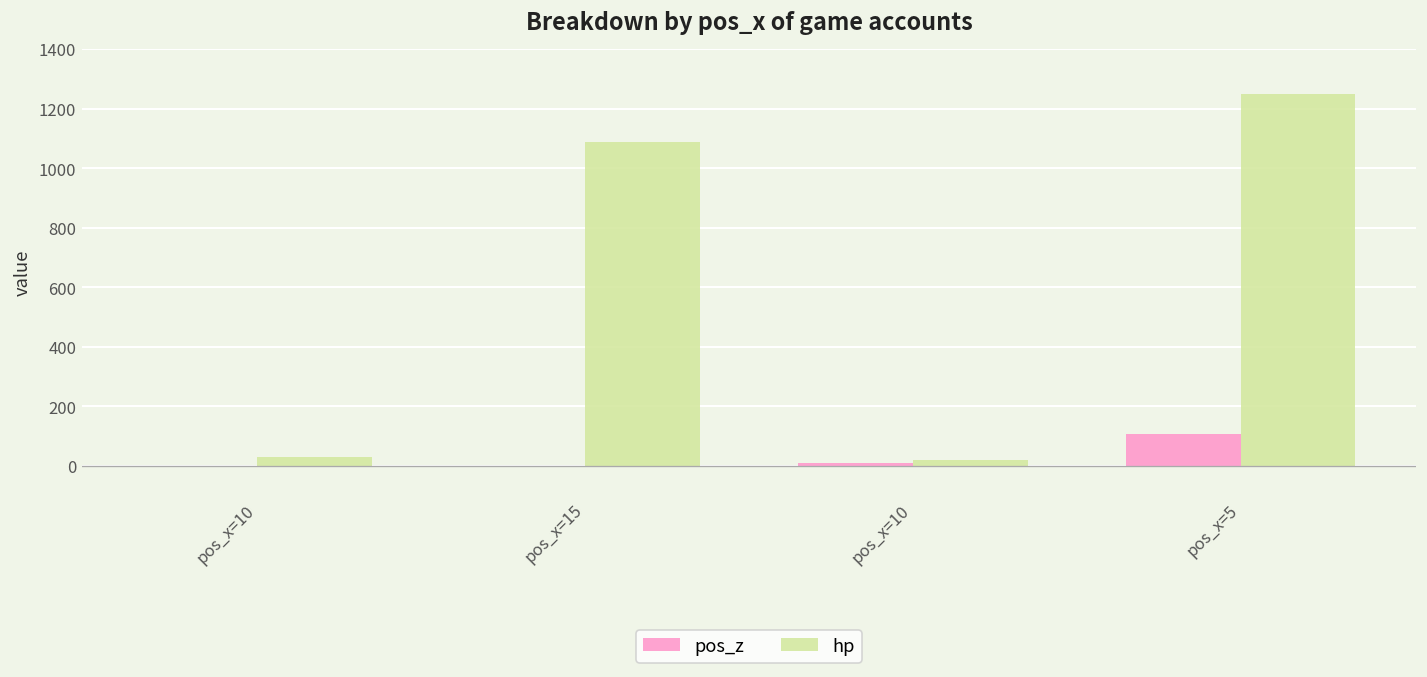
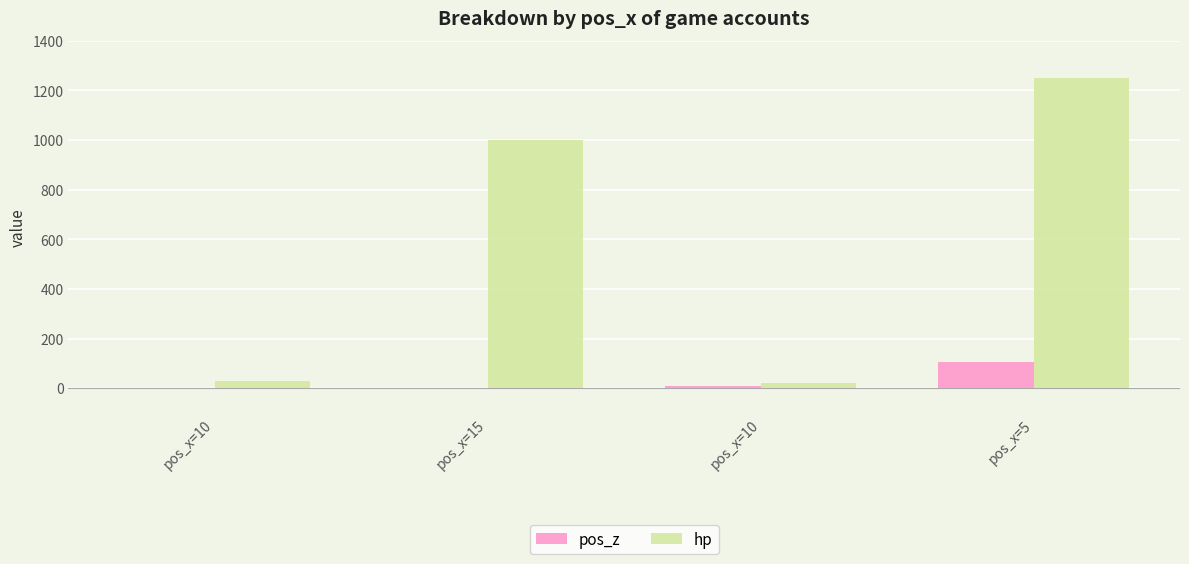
hp, pos_x=15: 1090 -> 1000
